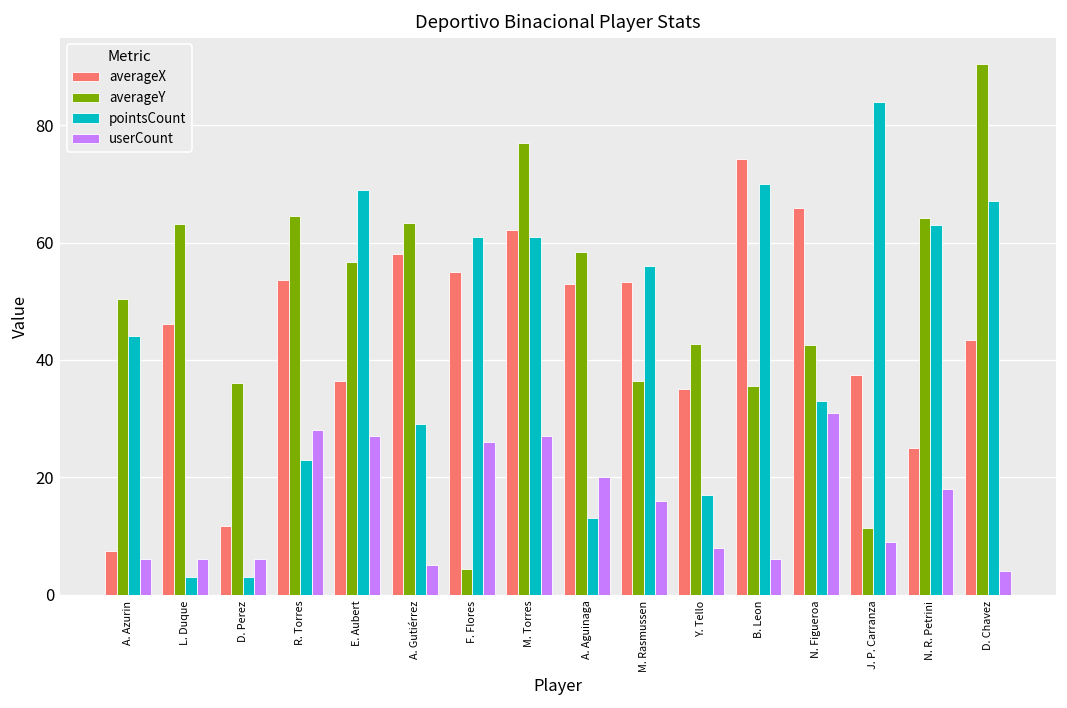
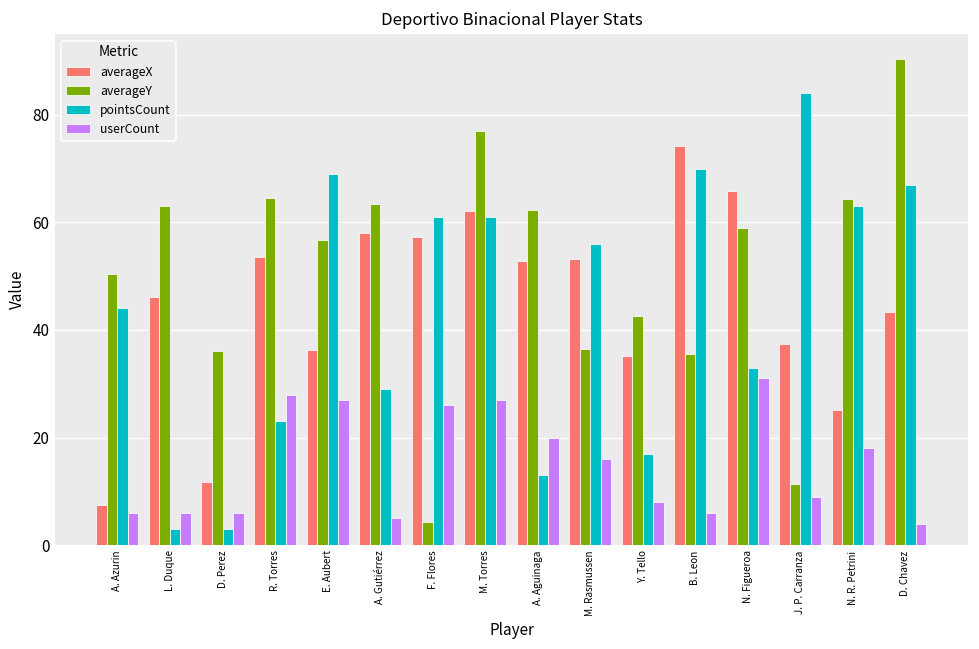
averageX, F. Flores: 55 -> 57
averageY, A. Aguinaga: 58 -> 62
averageY, N. Figueroa: 43 -> 59
